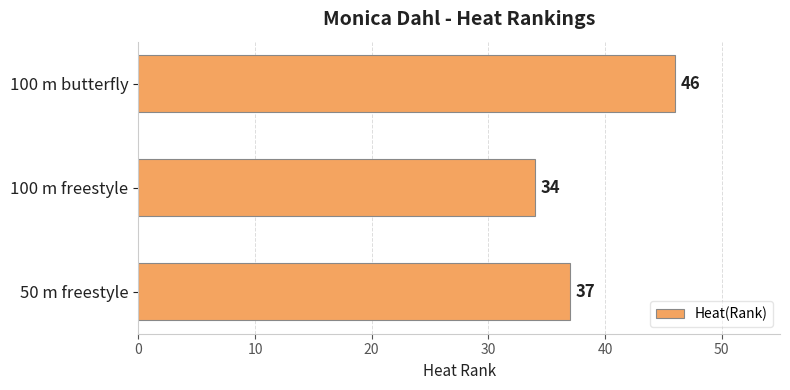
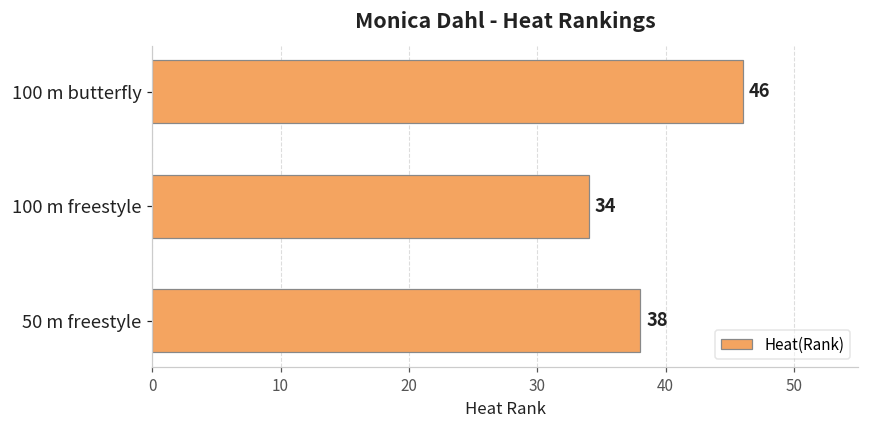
50 m freestyle: 37 -> 38
